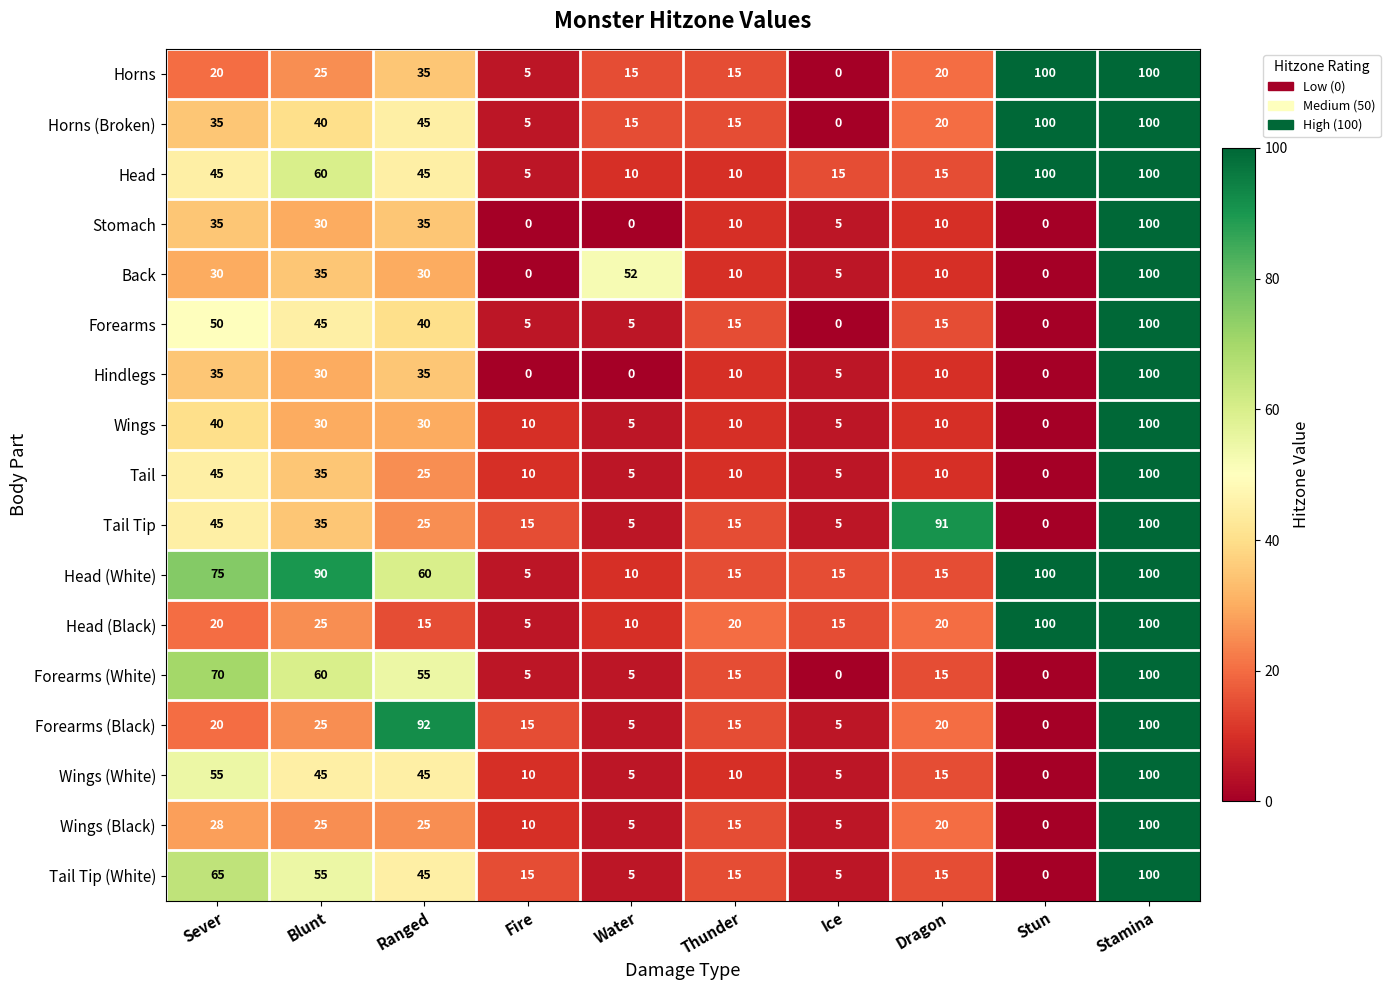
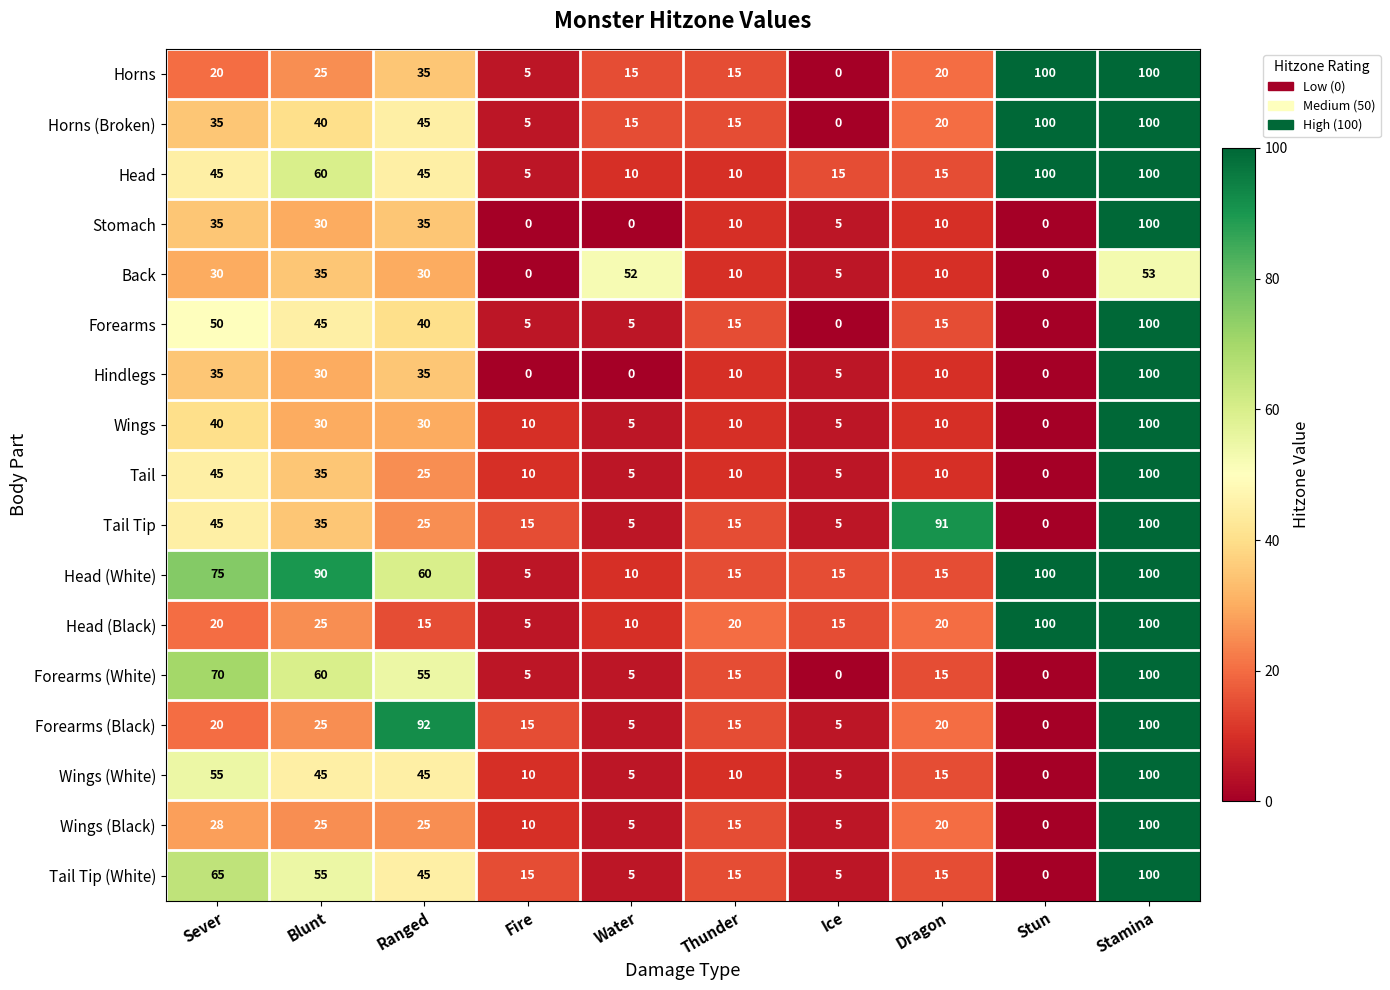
Back, Stamina: 100 -> 53
